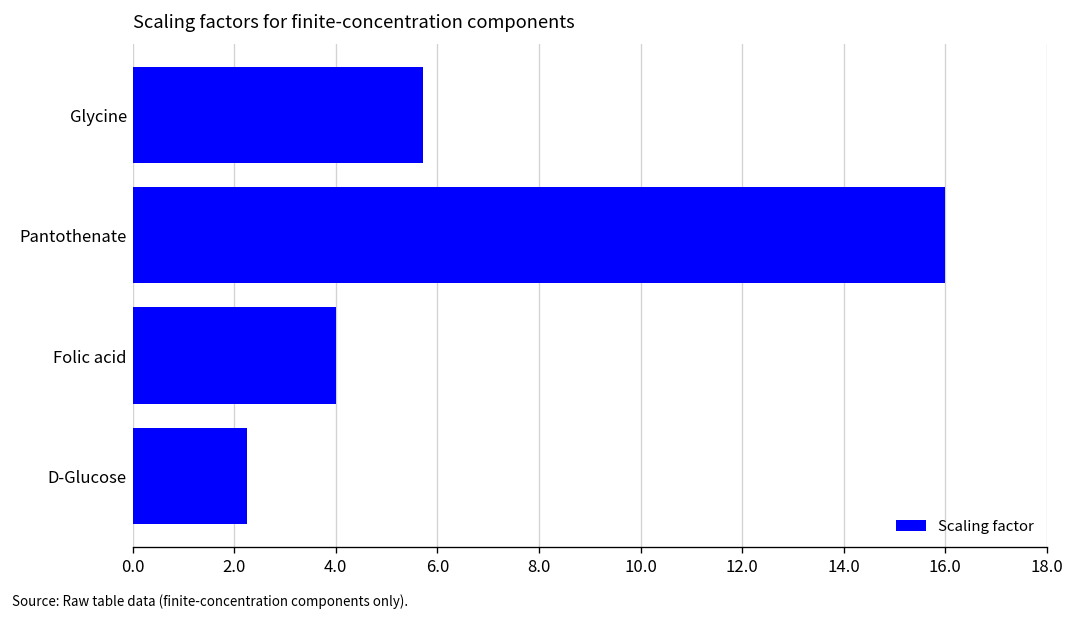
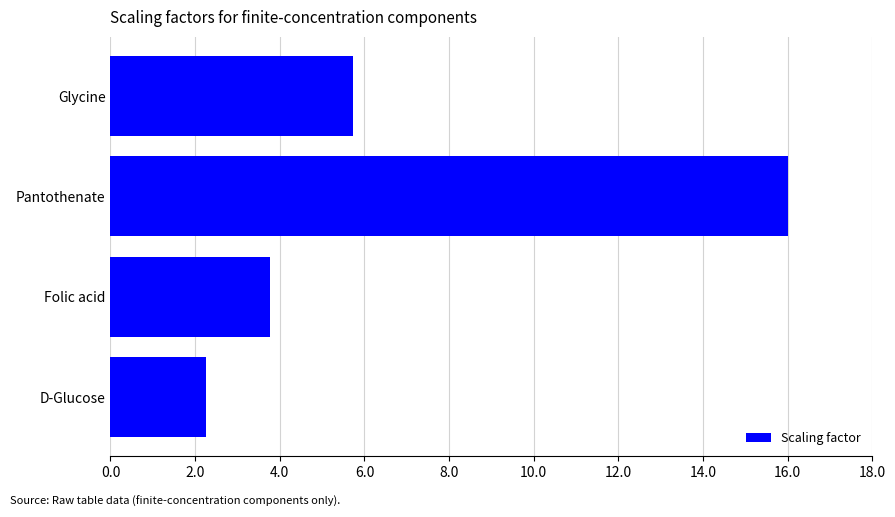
Folic acid: 4.0 -> 3.8
